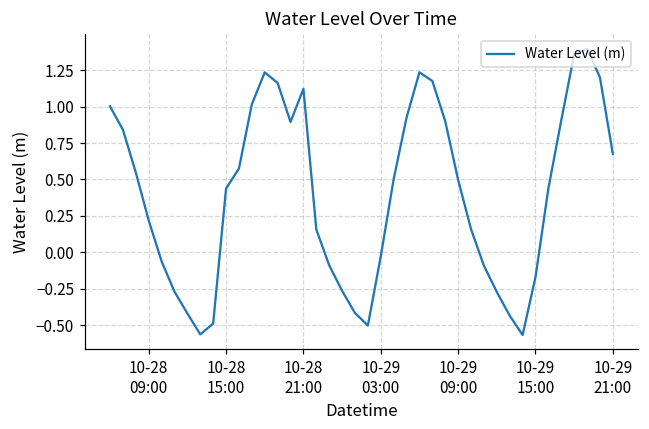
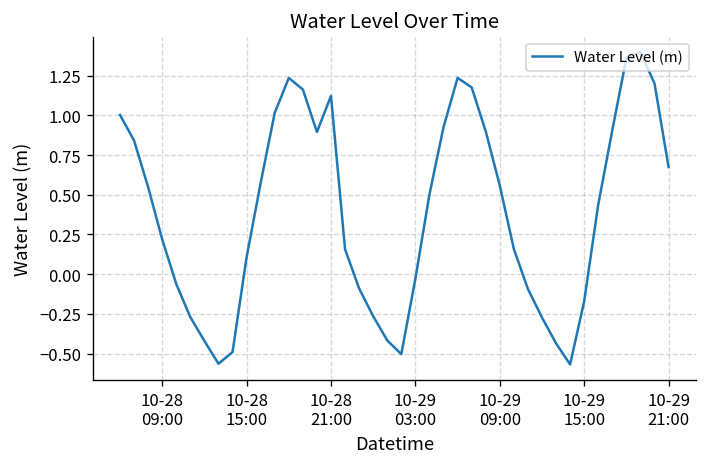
10-28 15:00: 0.44 -> 0.11
10-29 09:00: 0.50 -> 0.56
